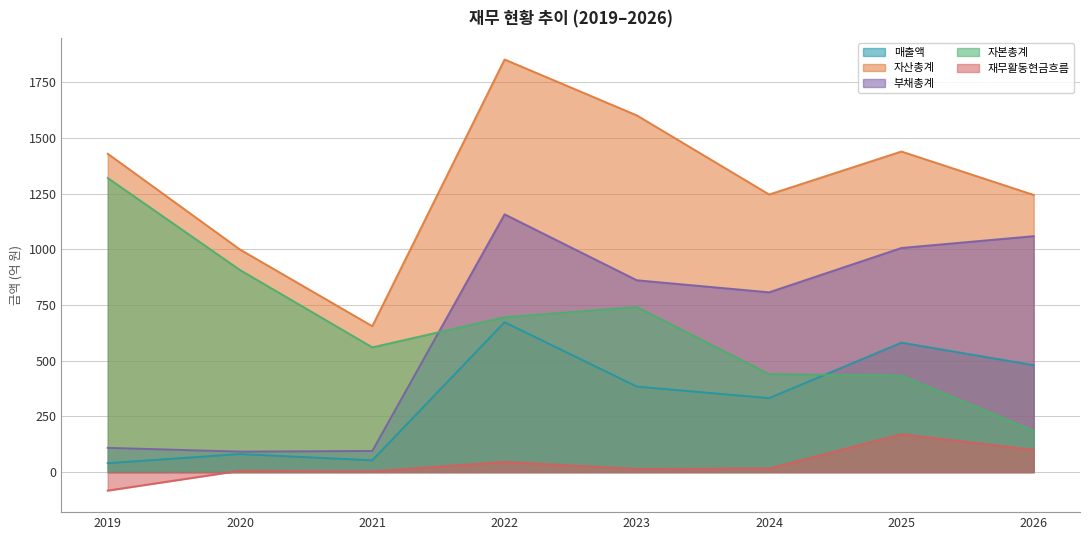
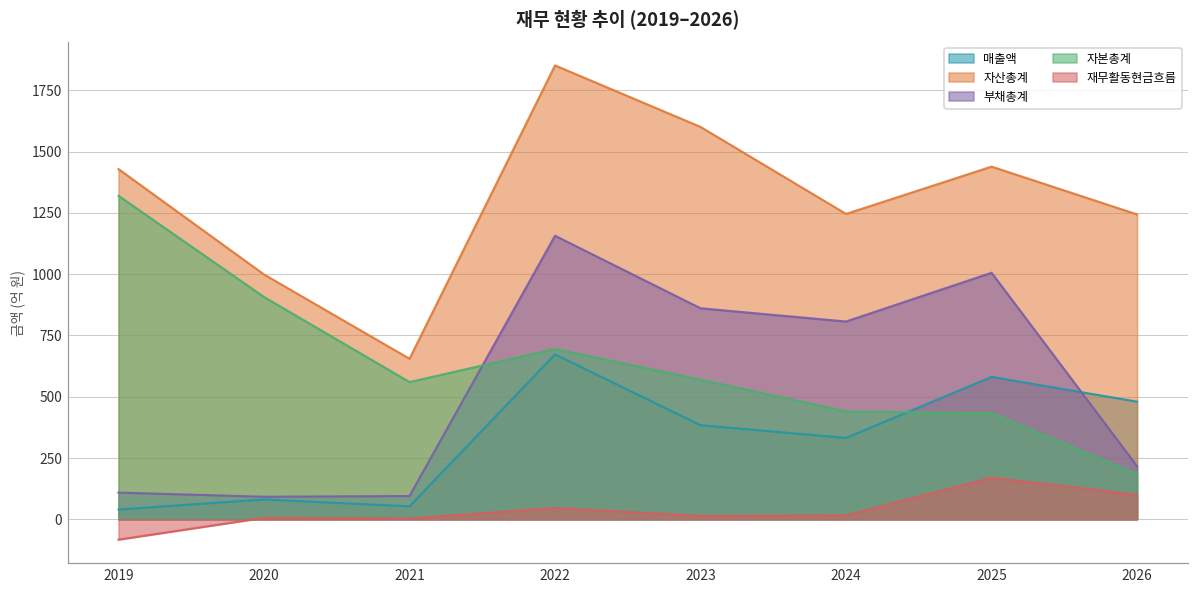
자본총계, 2023: 740 -> 570
부채총계, 2026: 1060 -> 220
